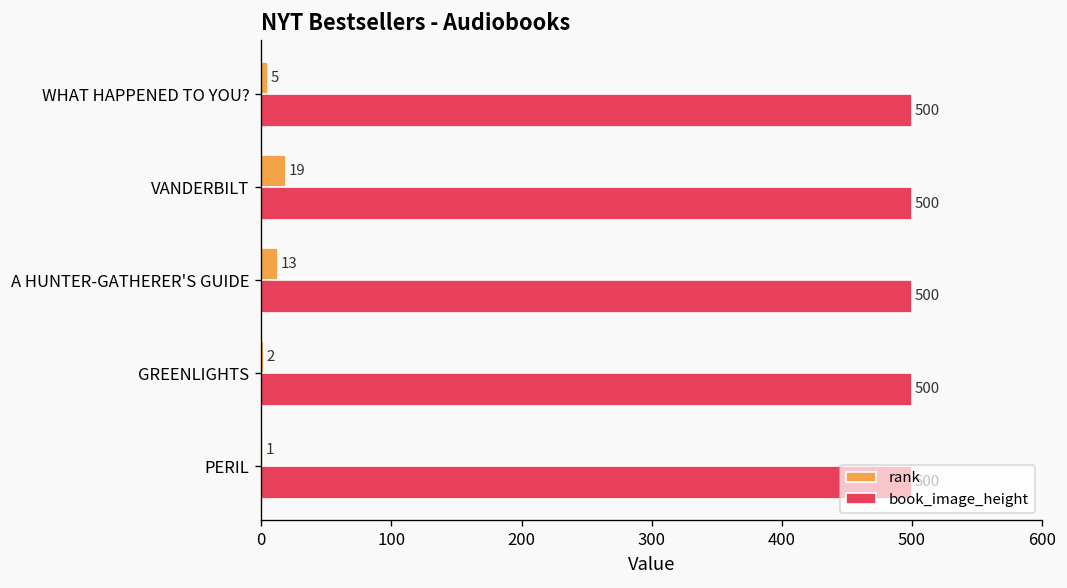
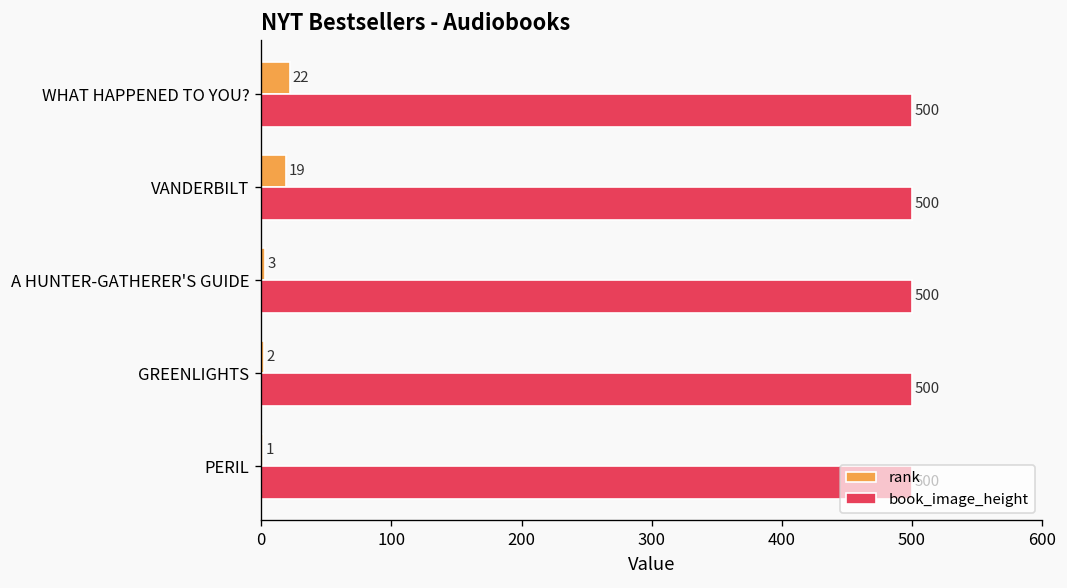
rank, WHAT HAPPENED TO YOU?: 5 -> 22
rank, A HUNTER-GATHERER'S GUIDE: 13 -> 3
